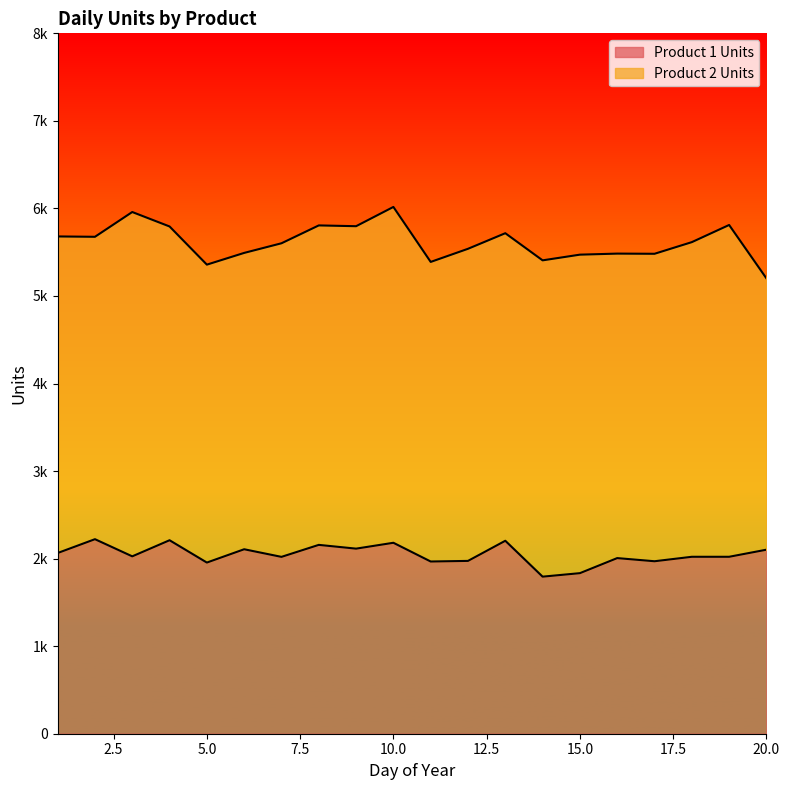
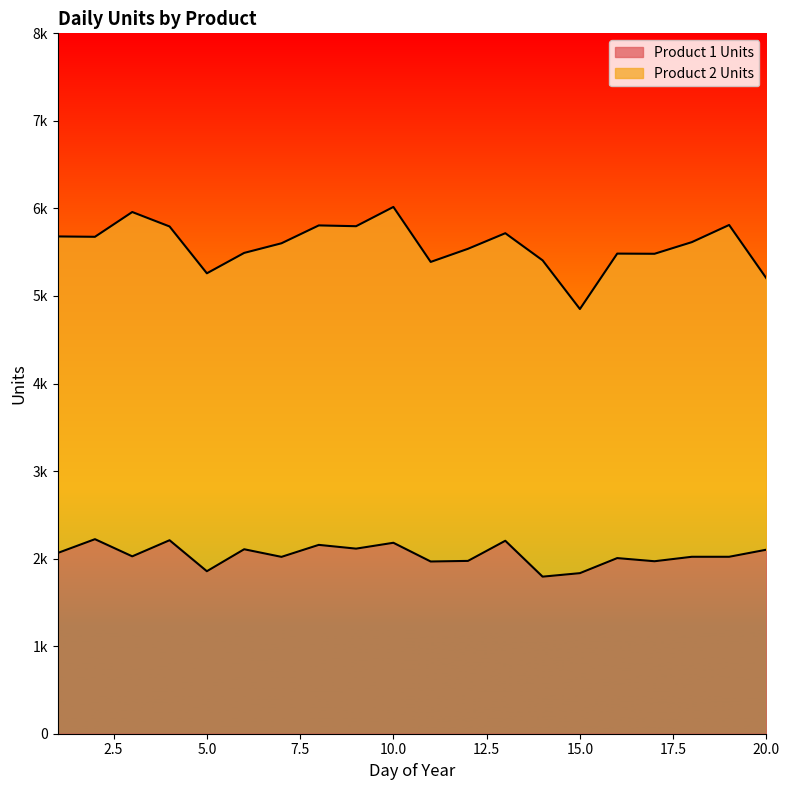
Product 1 Units, 5.0: 2000 -> 1900
Product 2 Units, 15.0: 3600 -> 3000
